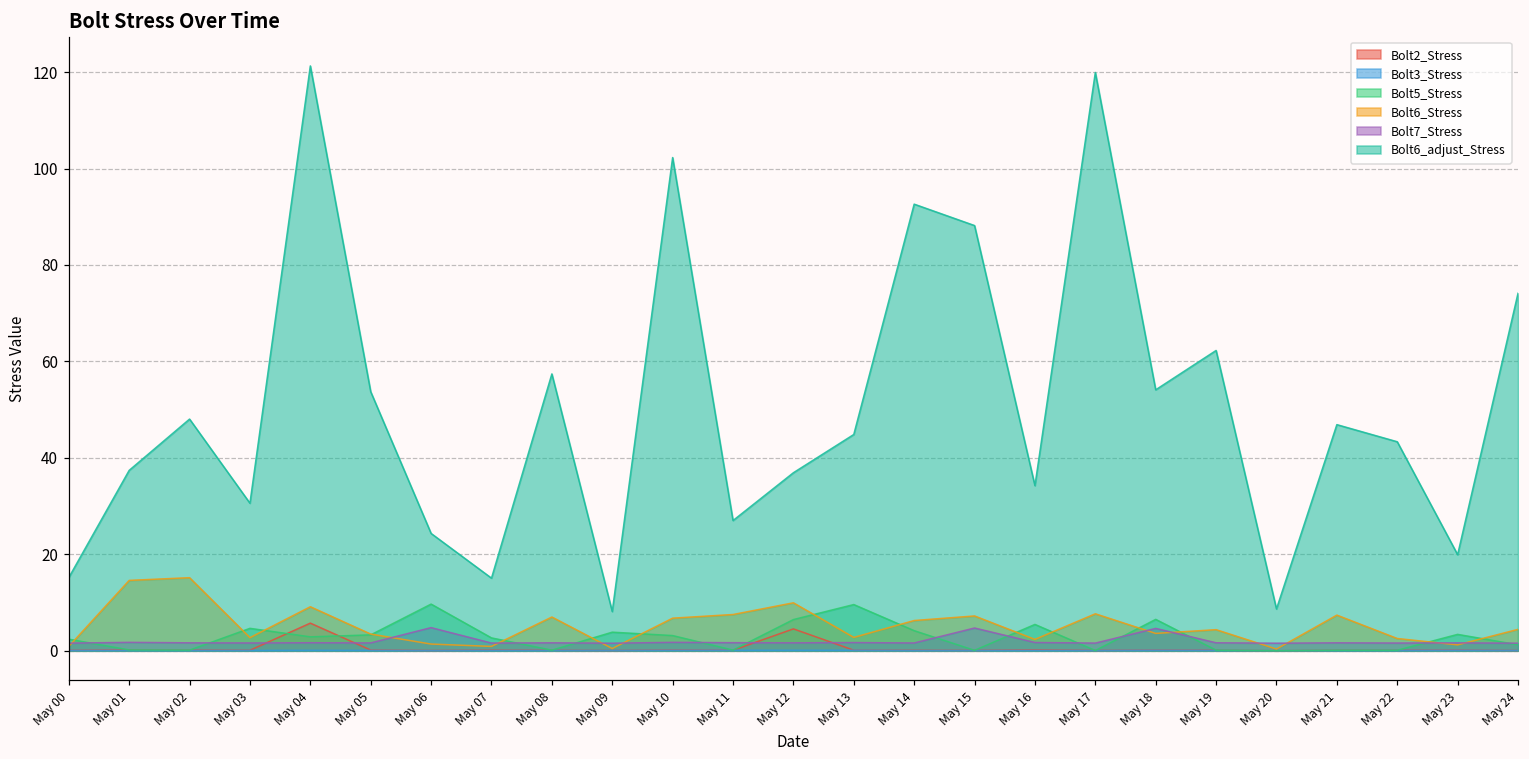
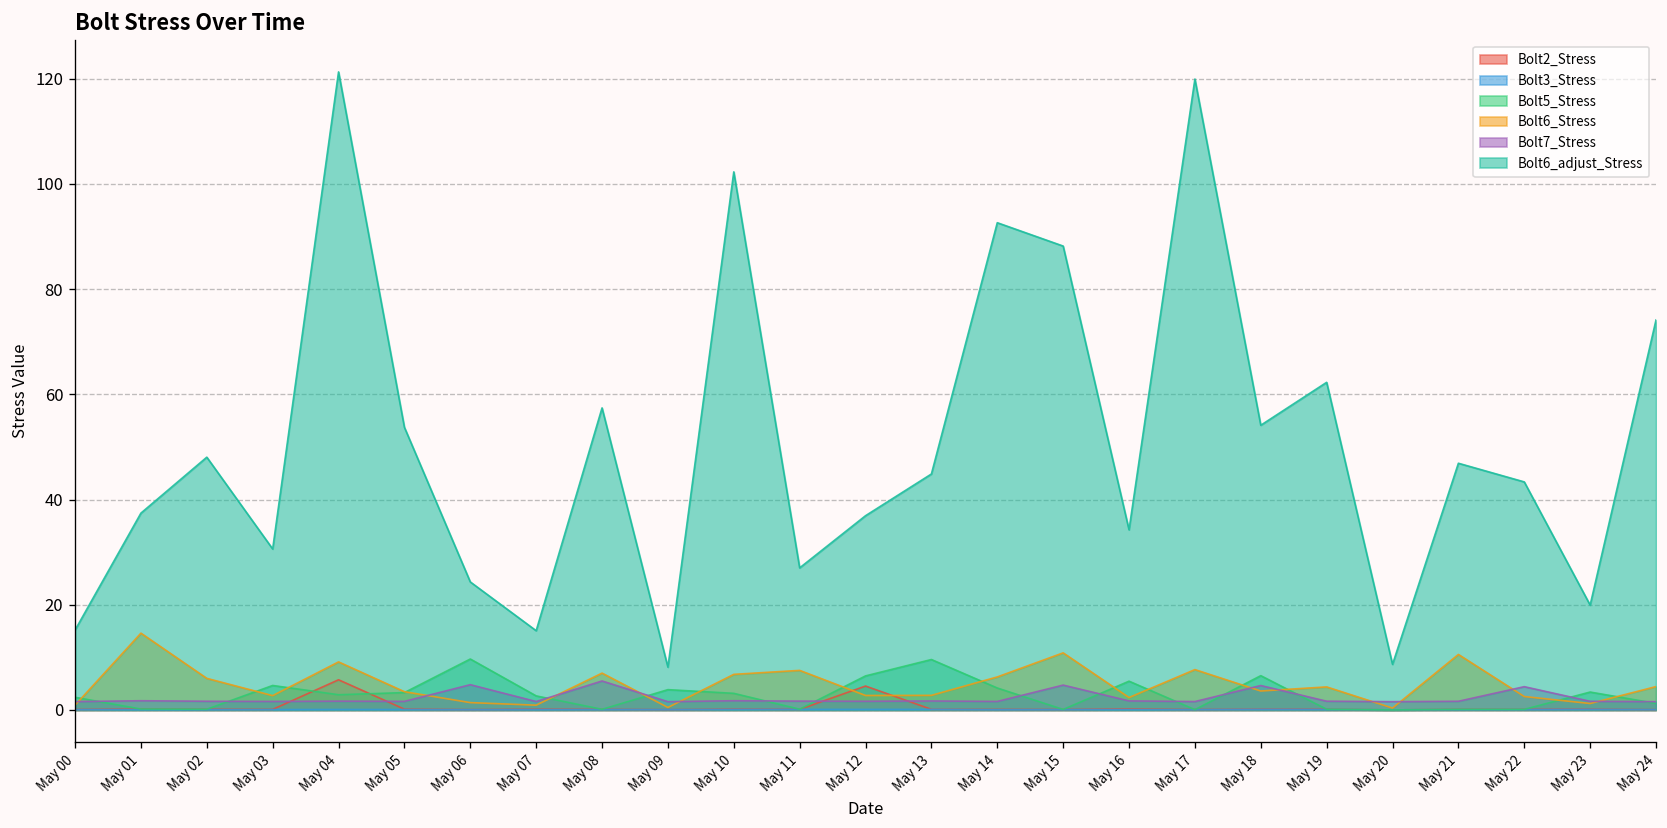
Bolt6_Stress, May 02: 15 -> 6
Bolt7_Stress, May 08: 2 -> 6
Bolt6_Stress, May 12: 10 -> 3
Bolt6_Stress, May 15: 7 -> 11
Bolt6_Stress, May 21: 7 -> 11
Bolt7_Stress, May 22: 2 -> 4
